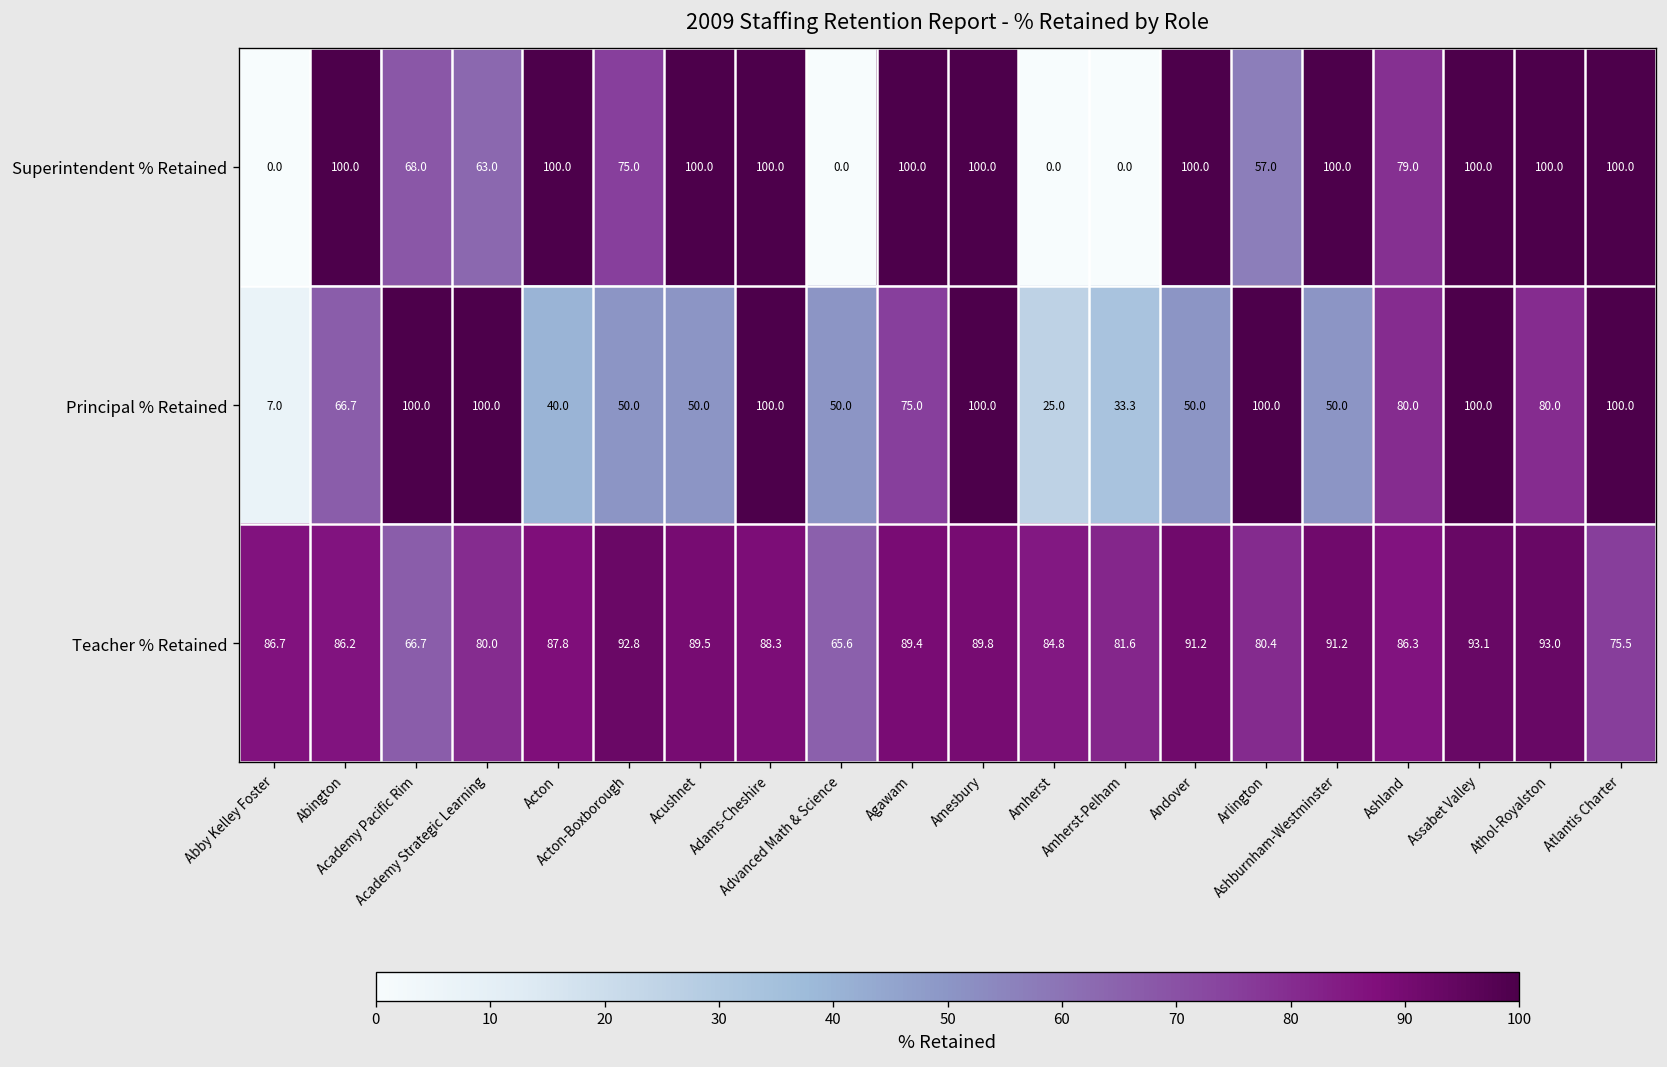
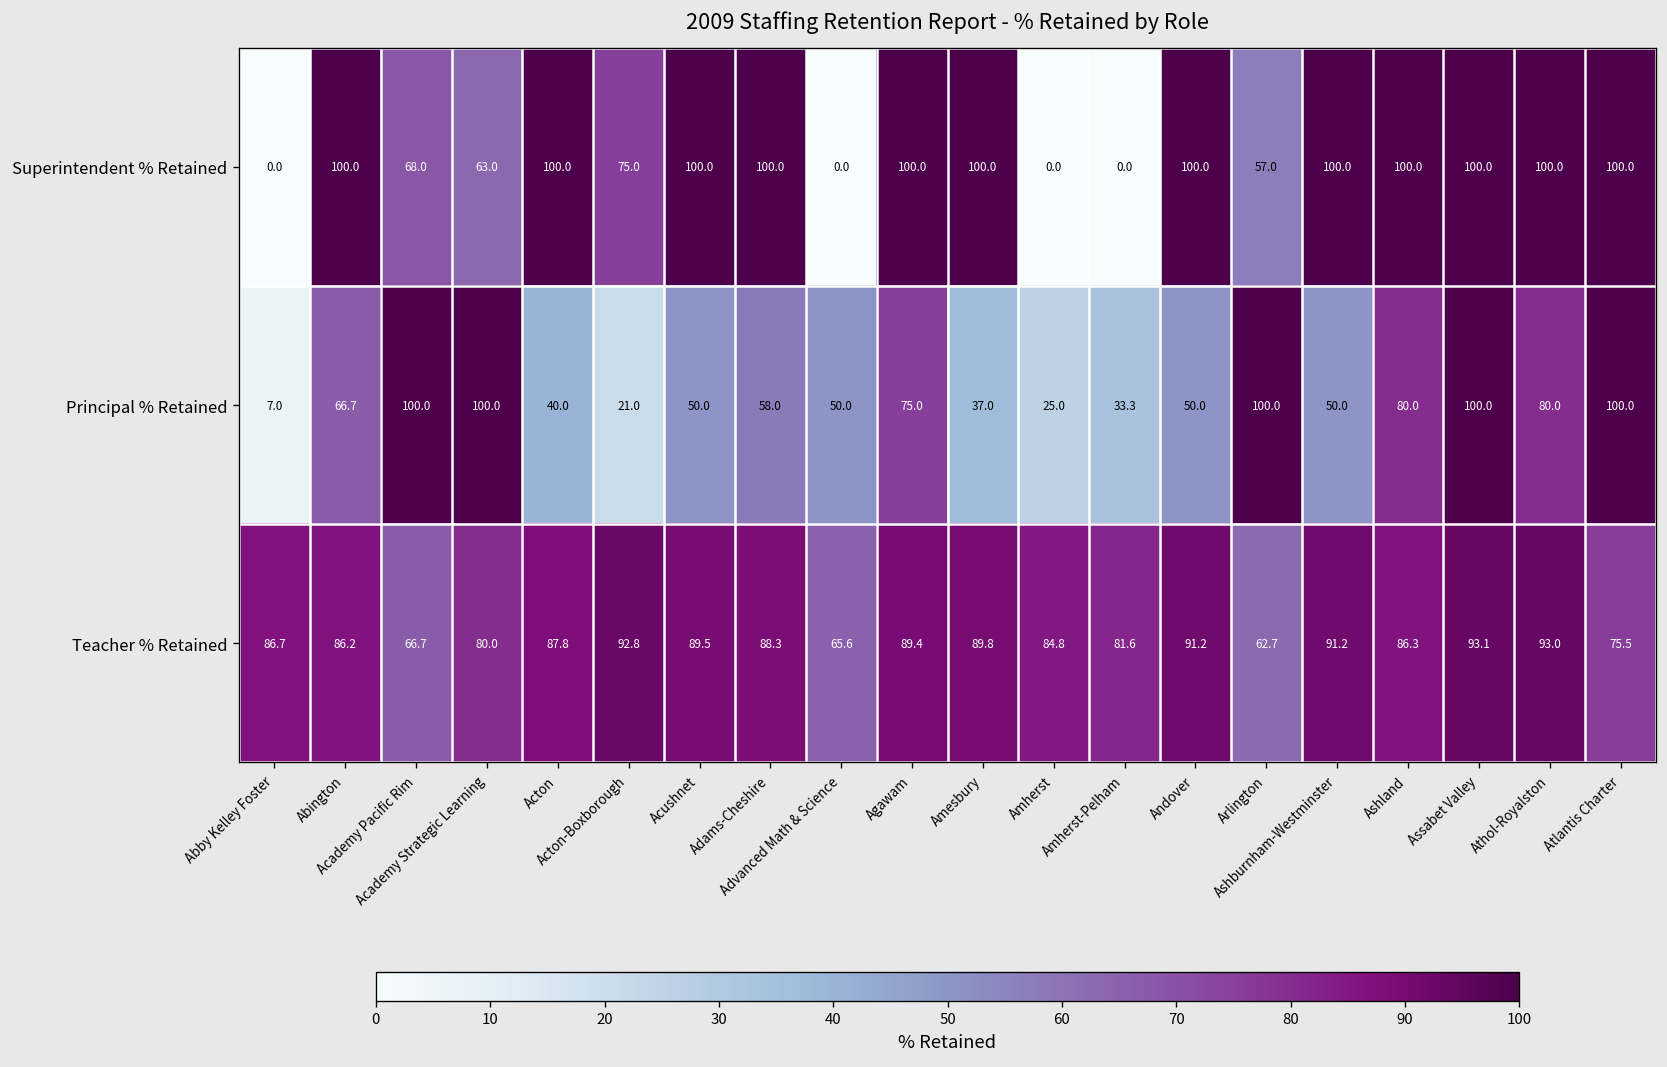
Superintendent % Retained, Ashland: 79.0 -> 100.0
Principal % Retained, Acton-Boxborough: 50.0 -> 21.0
Principal % Retained, Adams-Cheshire: 100.0 -> 58.0
Principal % Retained, Amesbury: 100.0 -> 37.0
Teacher % Retained, Arlington: 80.4 -> 62.7
